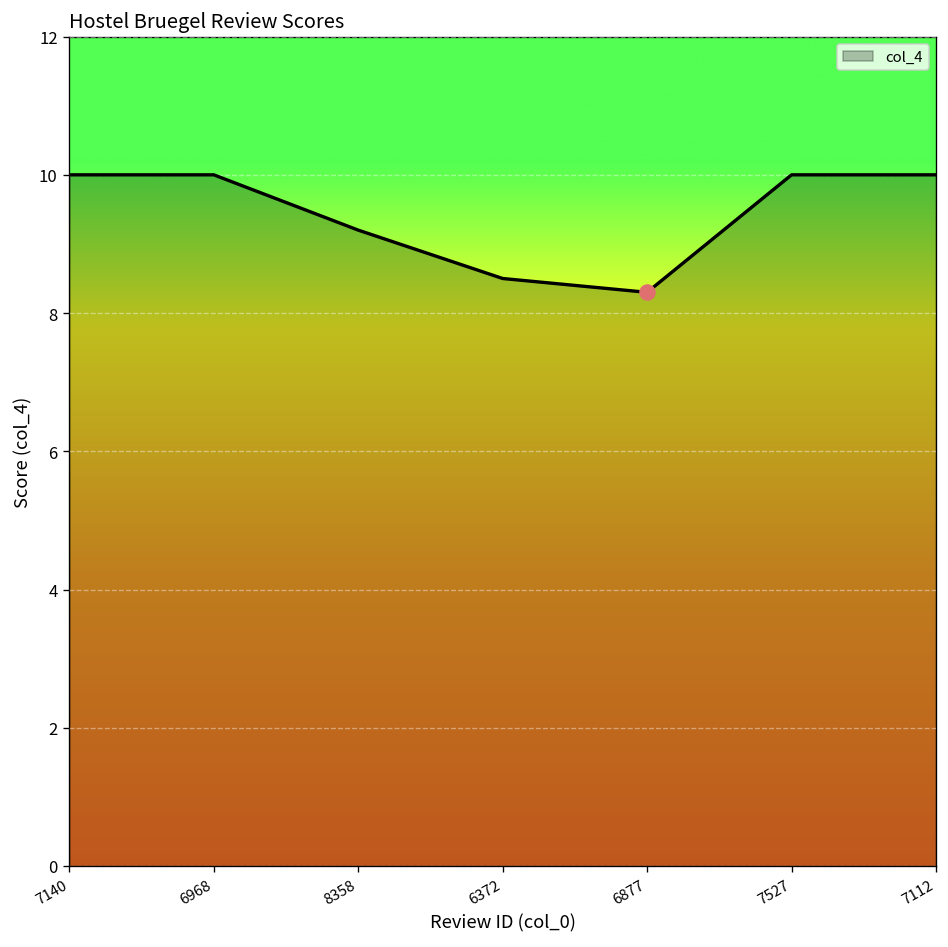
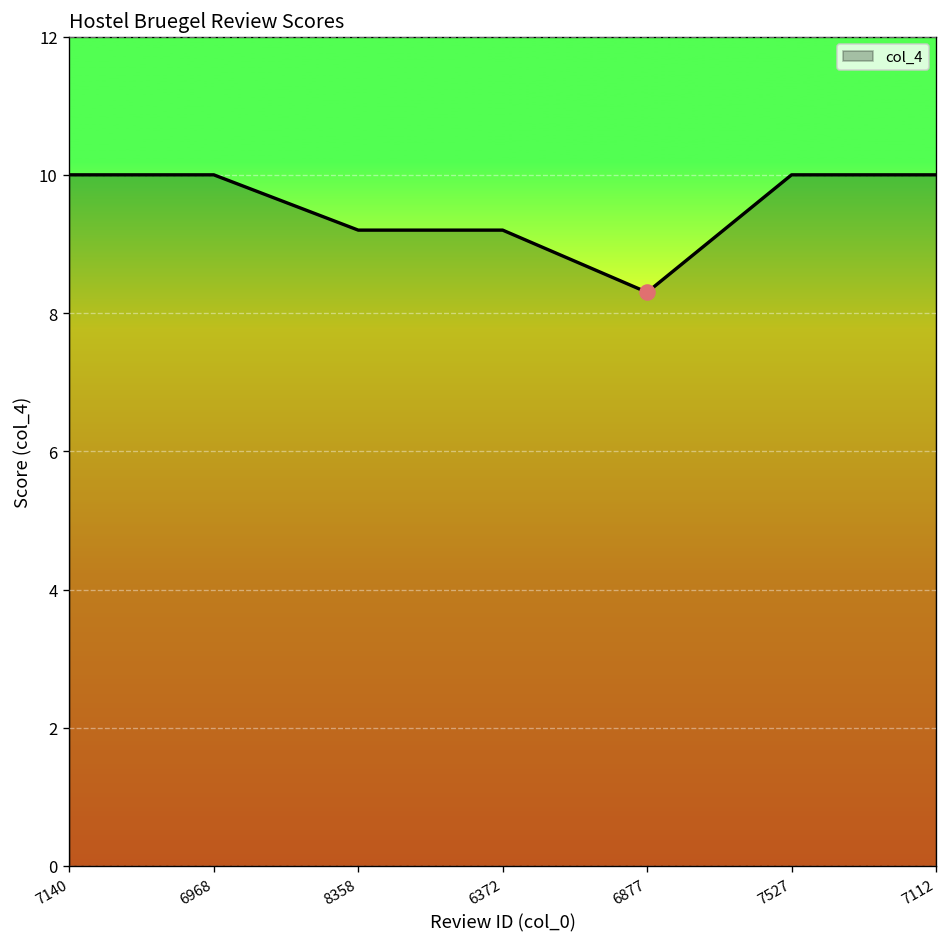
col_4, 6372: 8.5 -> 9.2
